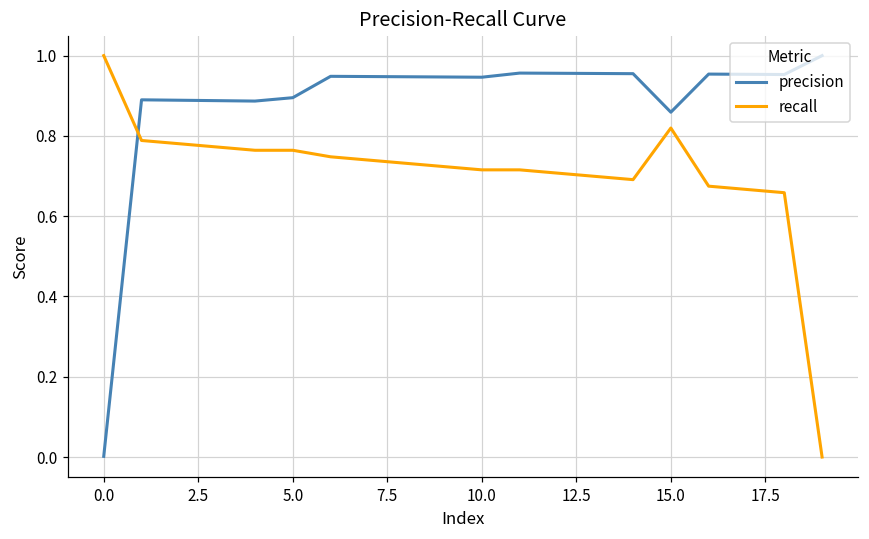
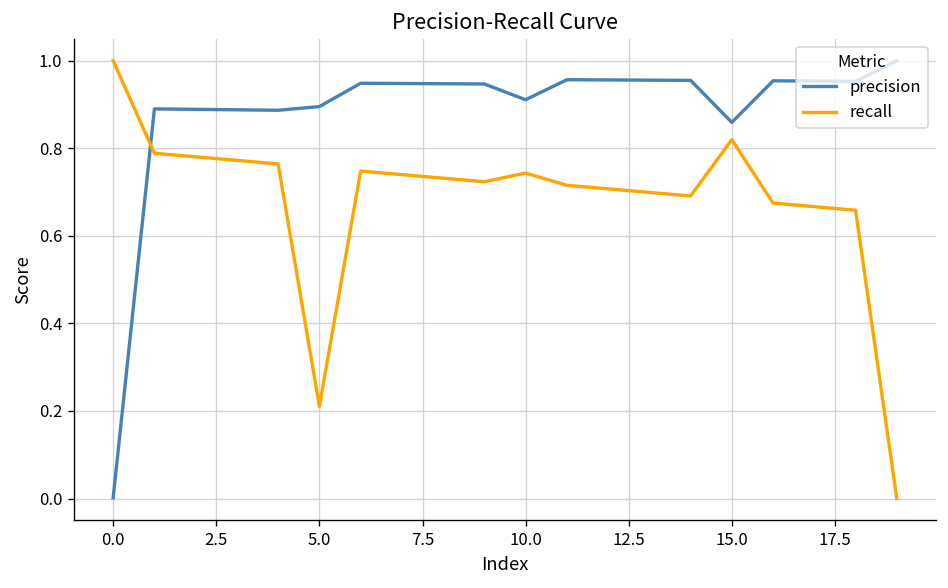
recall, 5.0: 0.76 -> 0.21
precision, 10.0: 0.95 -> 0.91
recall, 10.0: 0.72 -> 0.74
